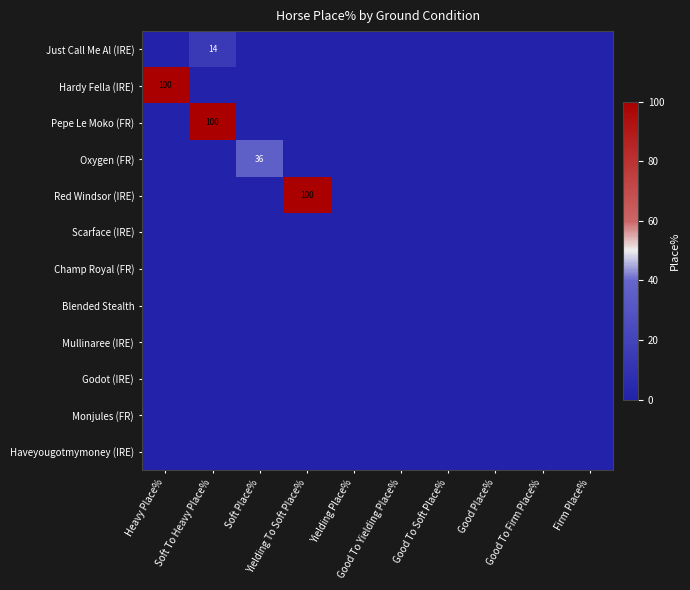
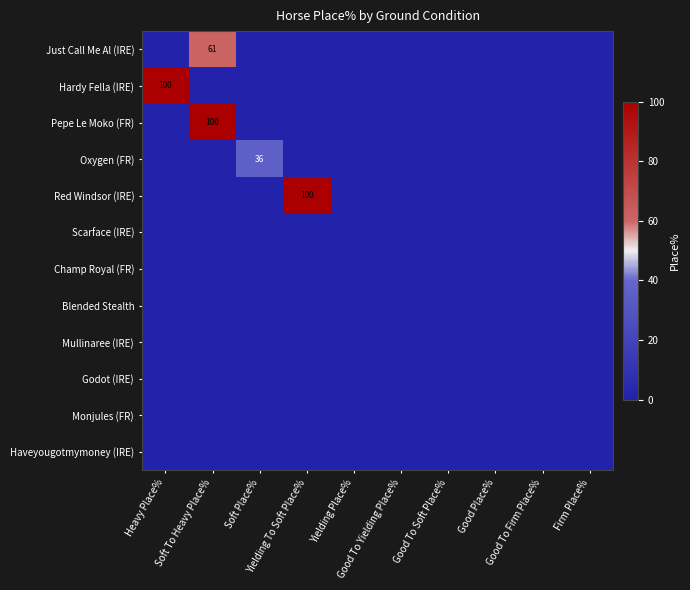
Just Call Me Al (IRE), Soft To Heavy Place%: 14 -> 61
